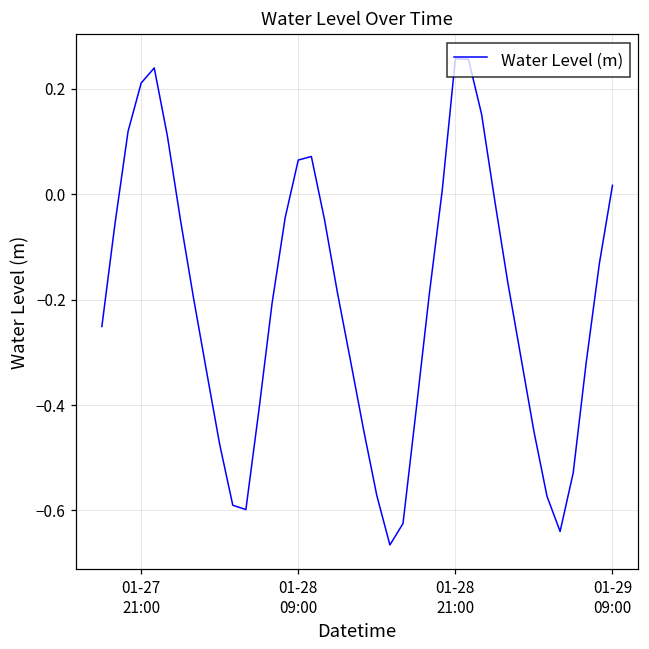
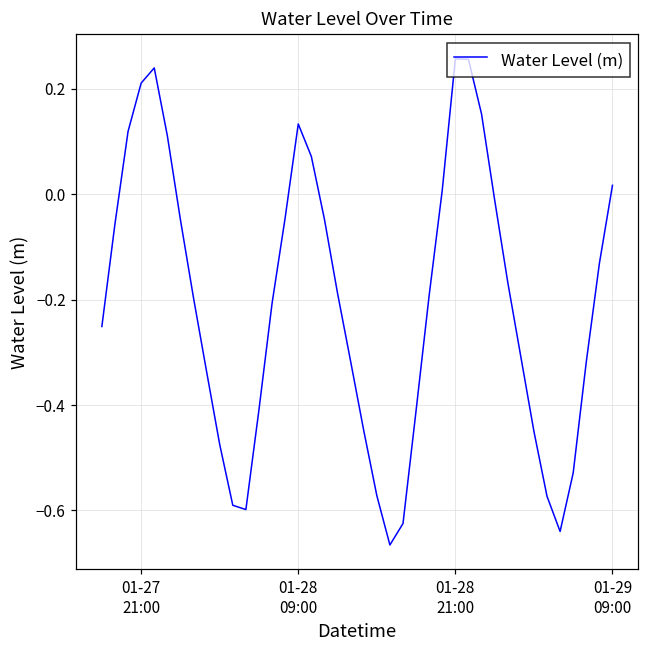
01-28 09:00: 0.06 -> 0.13
